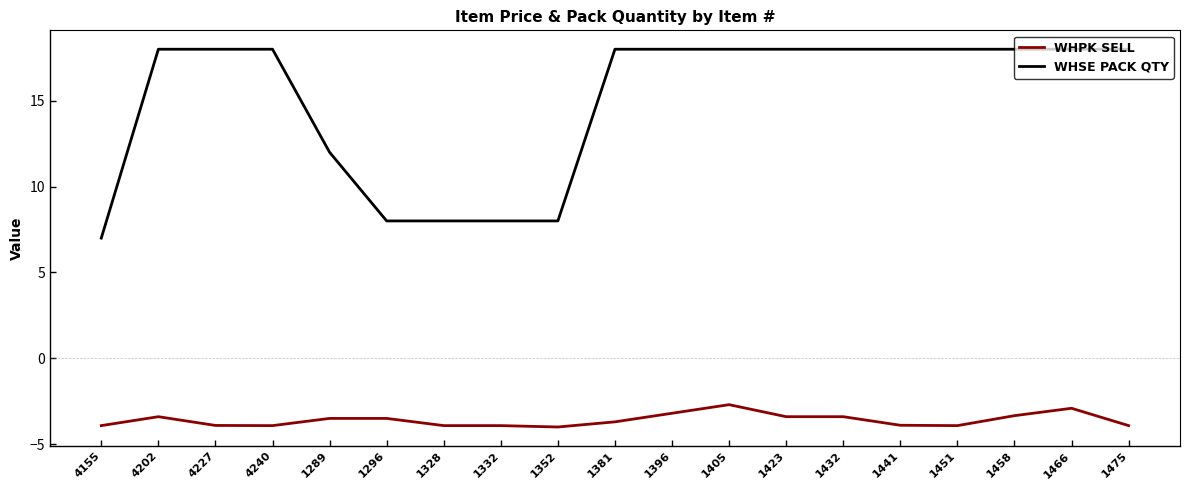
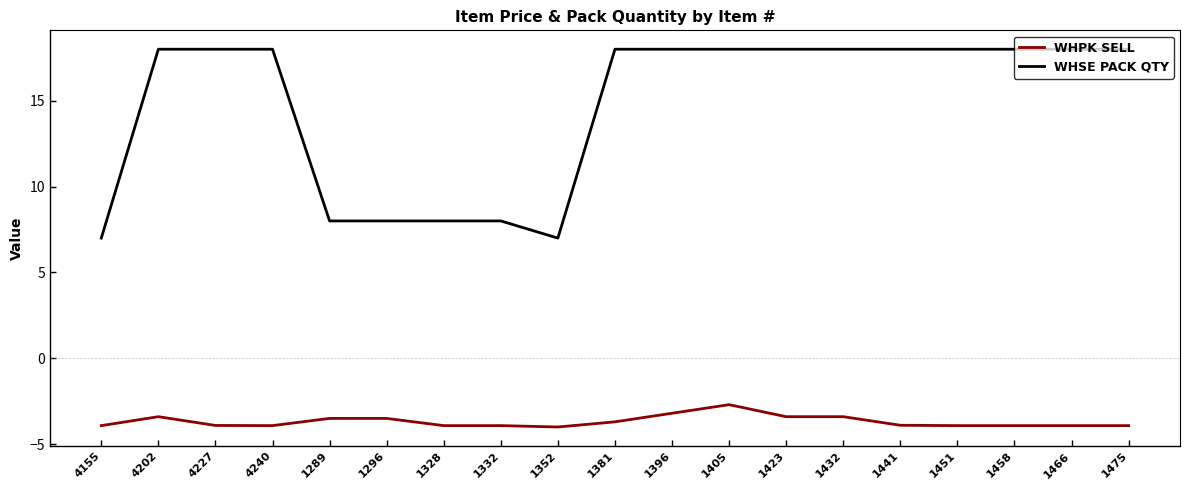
WHSE PACK QTY, 1289: 12 -> 8
WHSE PACK QTY, 1352: 8 -> 7
WHPK SELL, 1458: -3.3 -> -3.9
WHPK SELL, 1466: -2.9 -> -3.9
